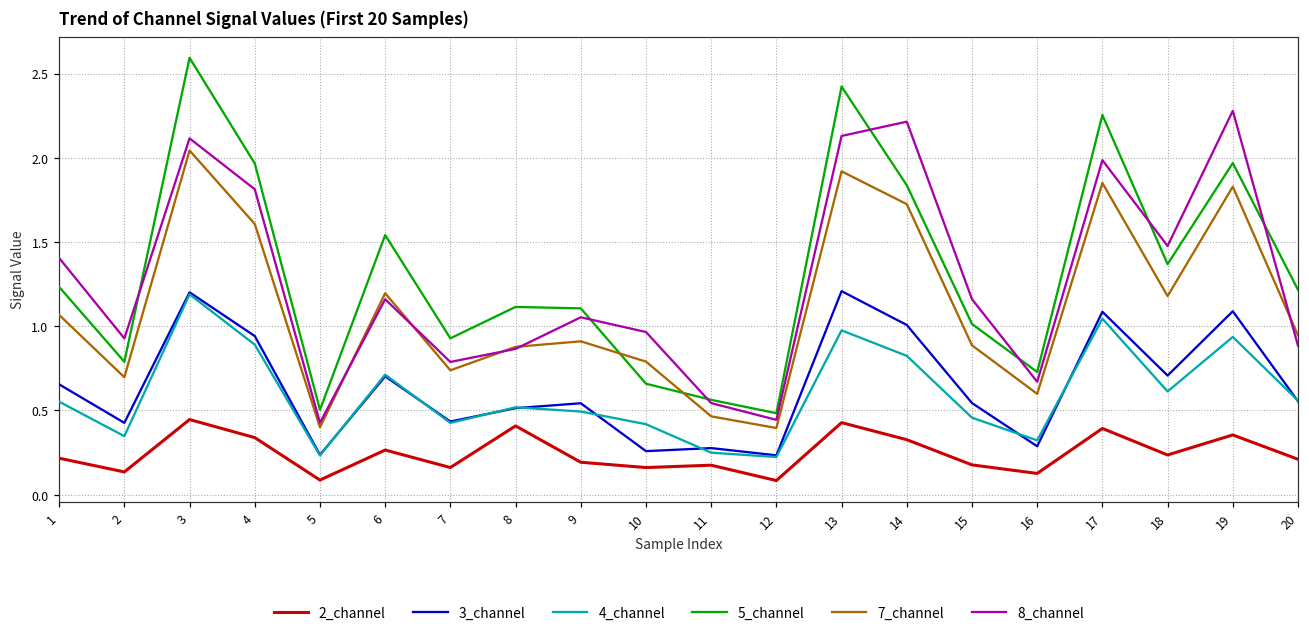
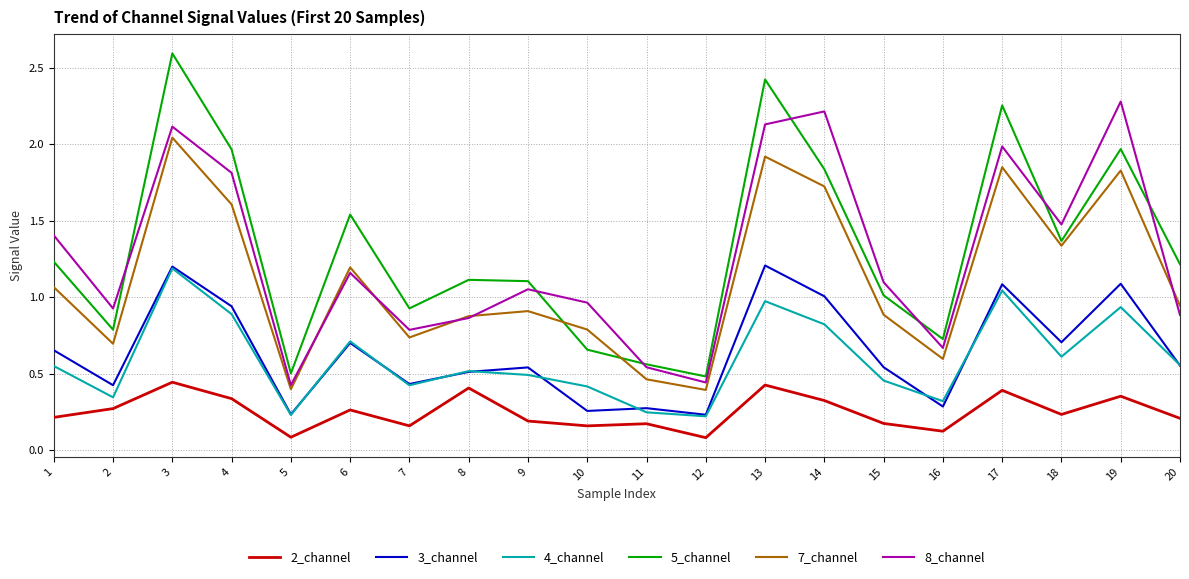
2_channel, 2: 0.13 -> 0.27
8_channel, 15: 1.16 -> 1.10
7_channel, 18: 1.18 -> 1.34
